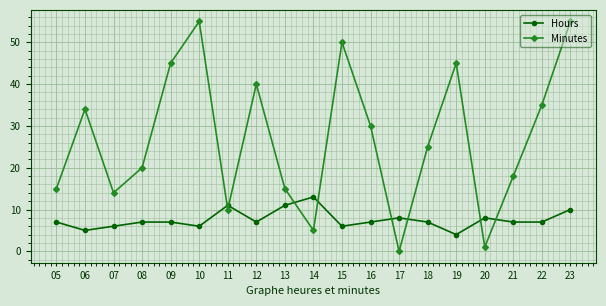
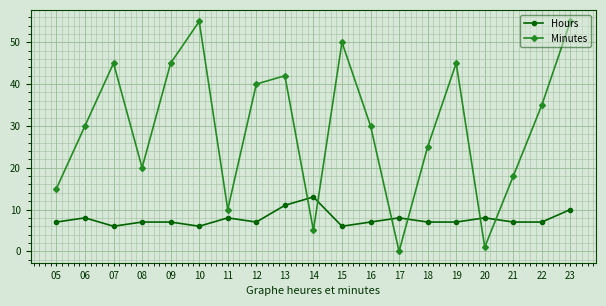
Hours, 06: 5 -> 8
Minutes, 06: 34 -> 30
Minutes, 07: 14 -> 45
Hours, 11: 11 -> 8
Minutes, 13: 15 -> 42
Hours, 19: 4 -> 7
